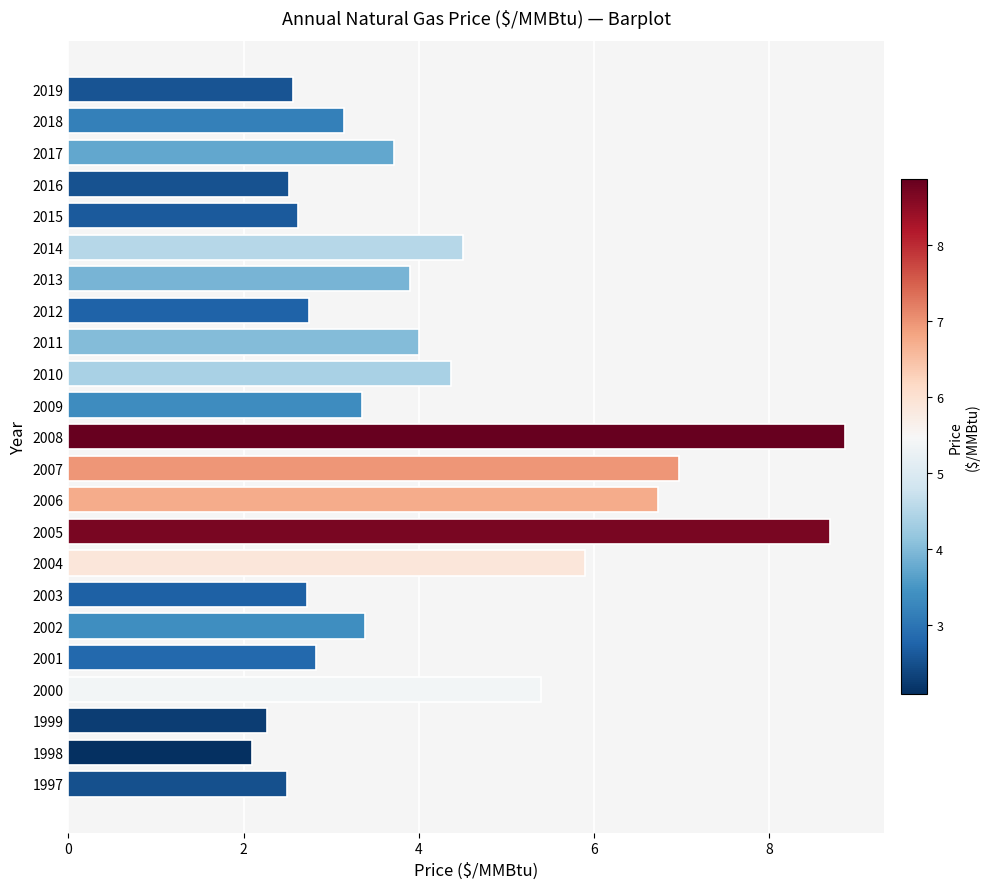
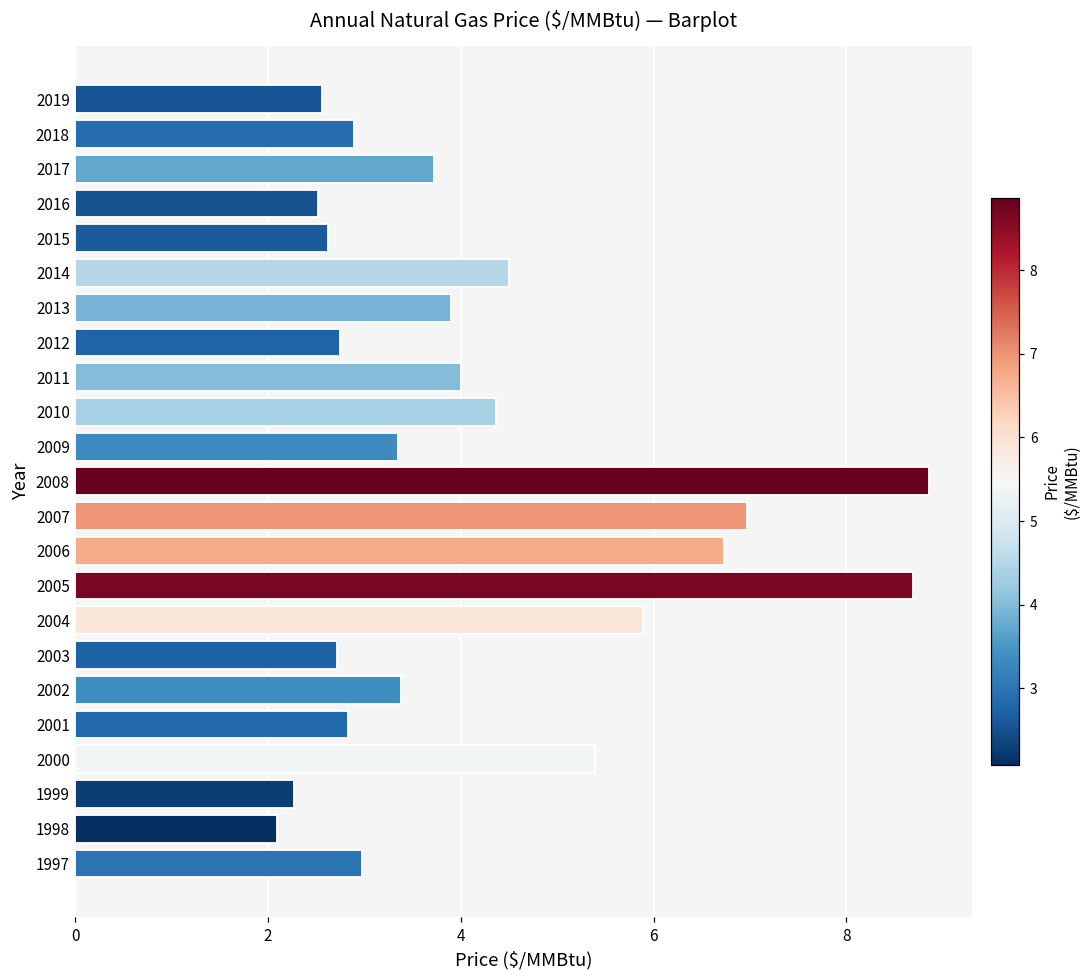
2018: 3.2 -> 2.9
1997: 2.5 -> 3.0
